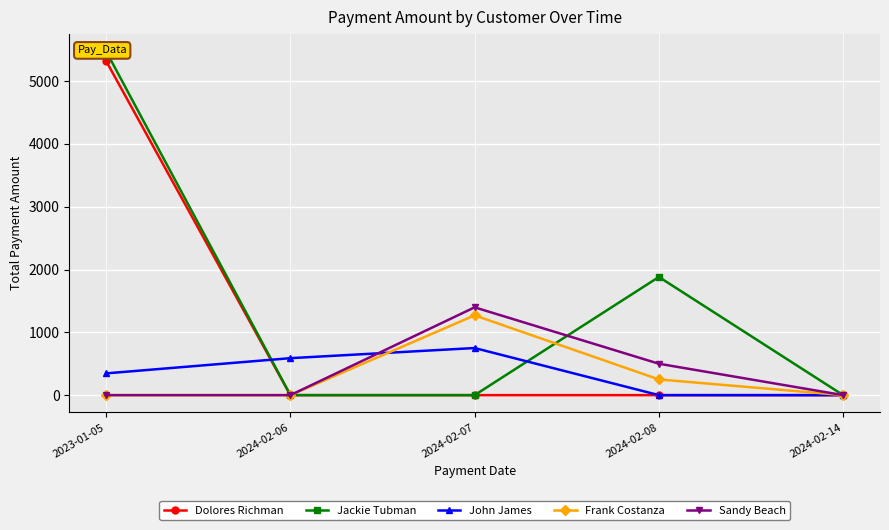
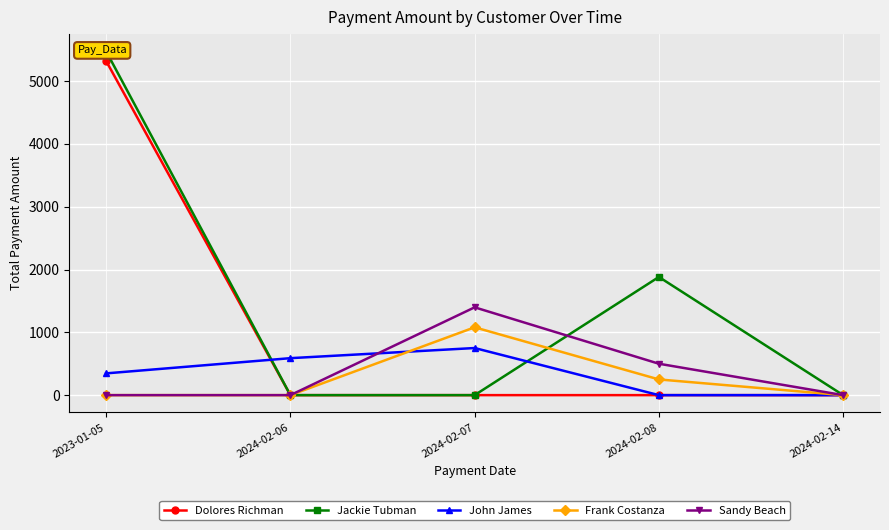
Frank Costanza, 2024-02-07: 1300 -> 1100
